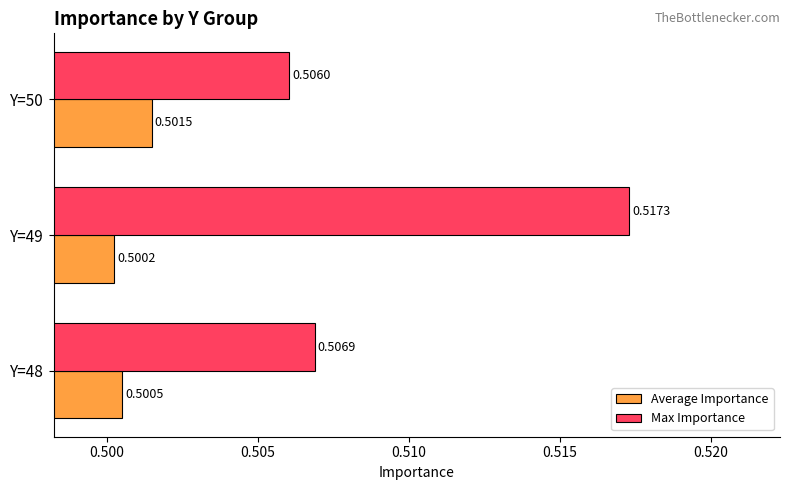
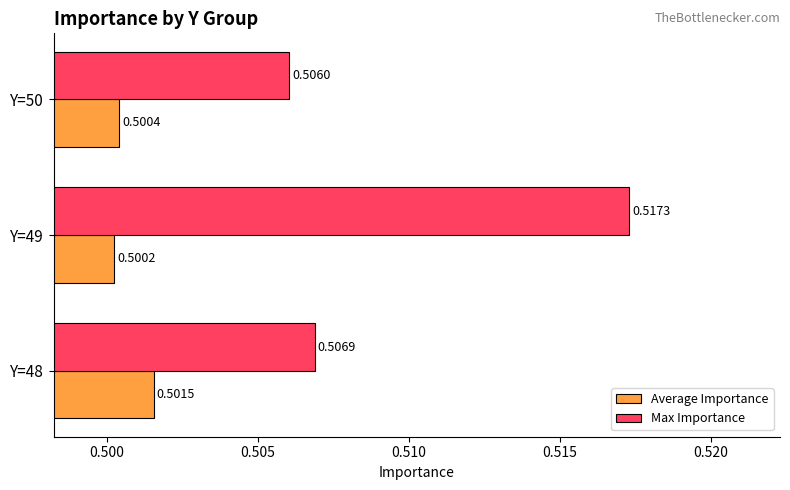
Average Importance, Y=50: 0.5015 -> 0.5004
Average Importance, Y=48: 0.5005 -> 0.5015
